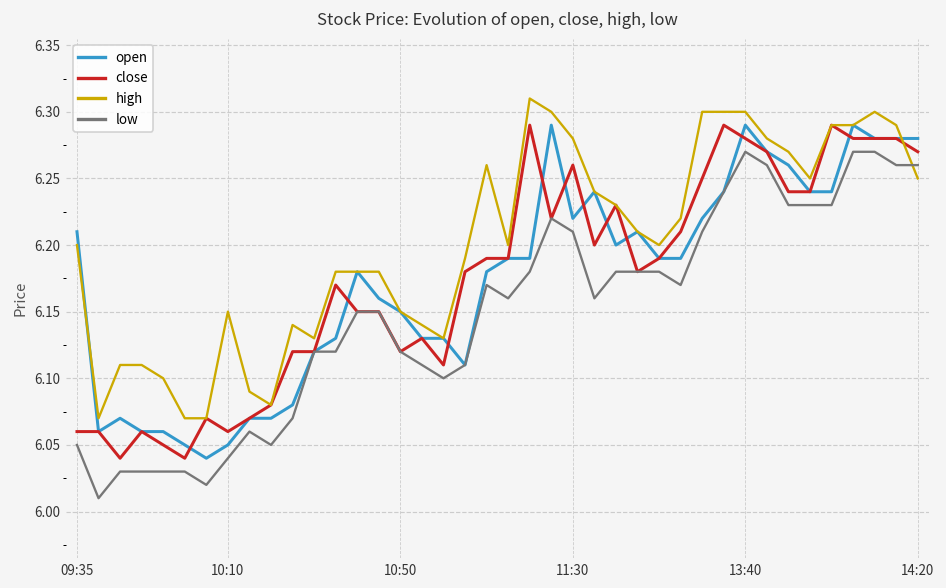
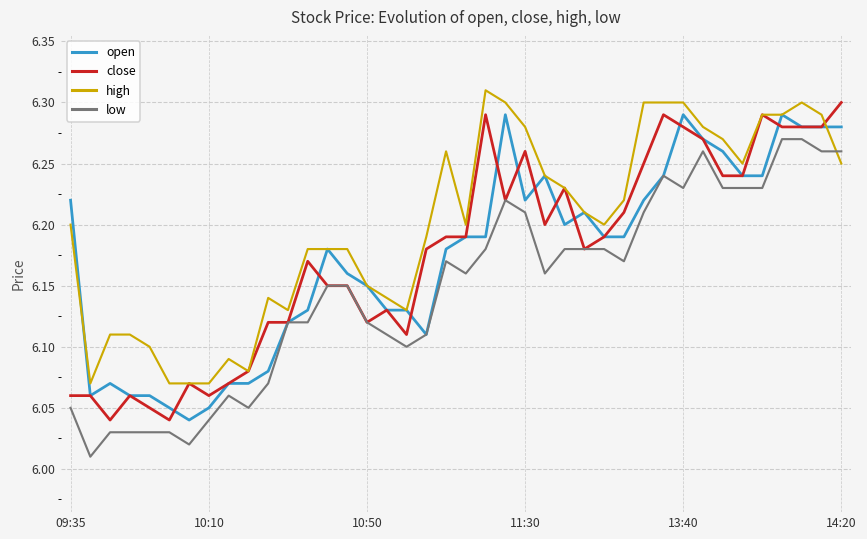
open, 09:35: 6.21 -> 6.22
high, 10:10: 6.15 -> 6.07
low, 13:40: 6.27 -> 6.23
close, 14:20: 6.27 -> 6.30
